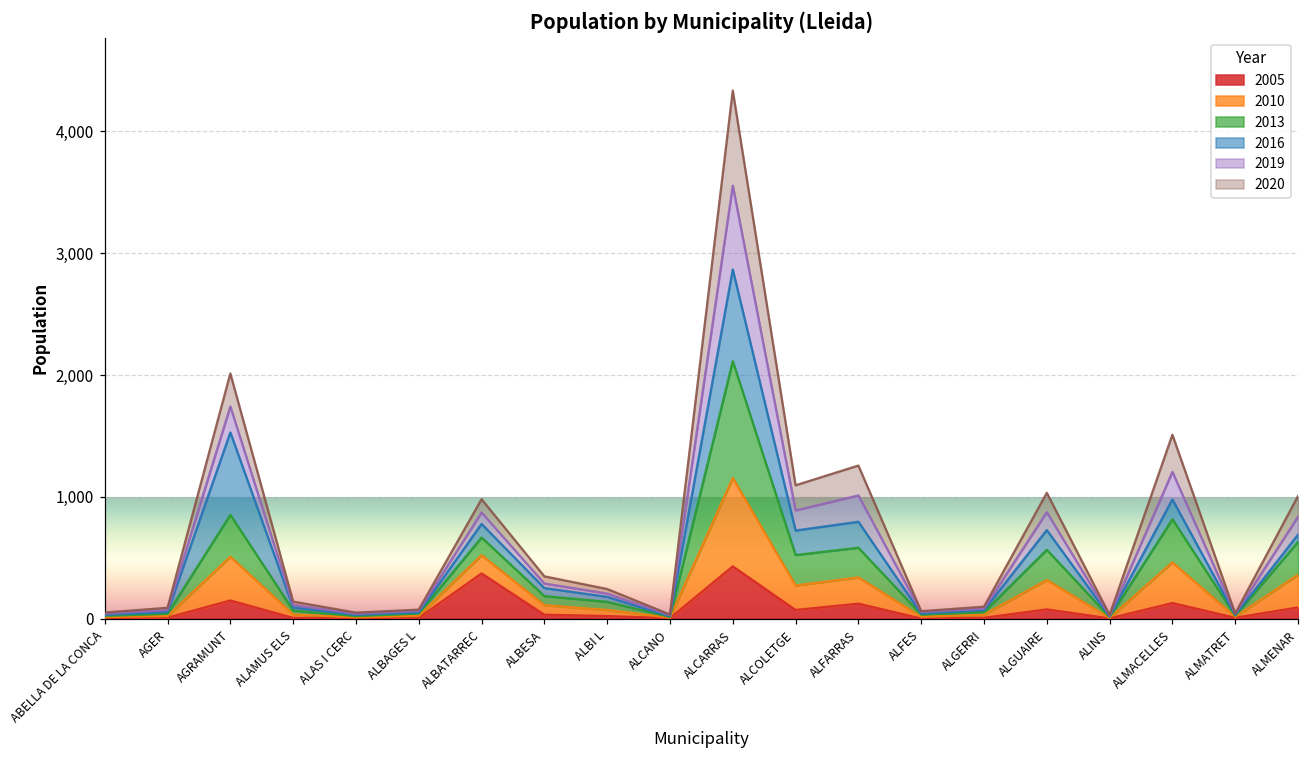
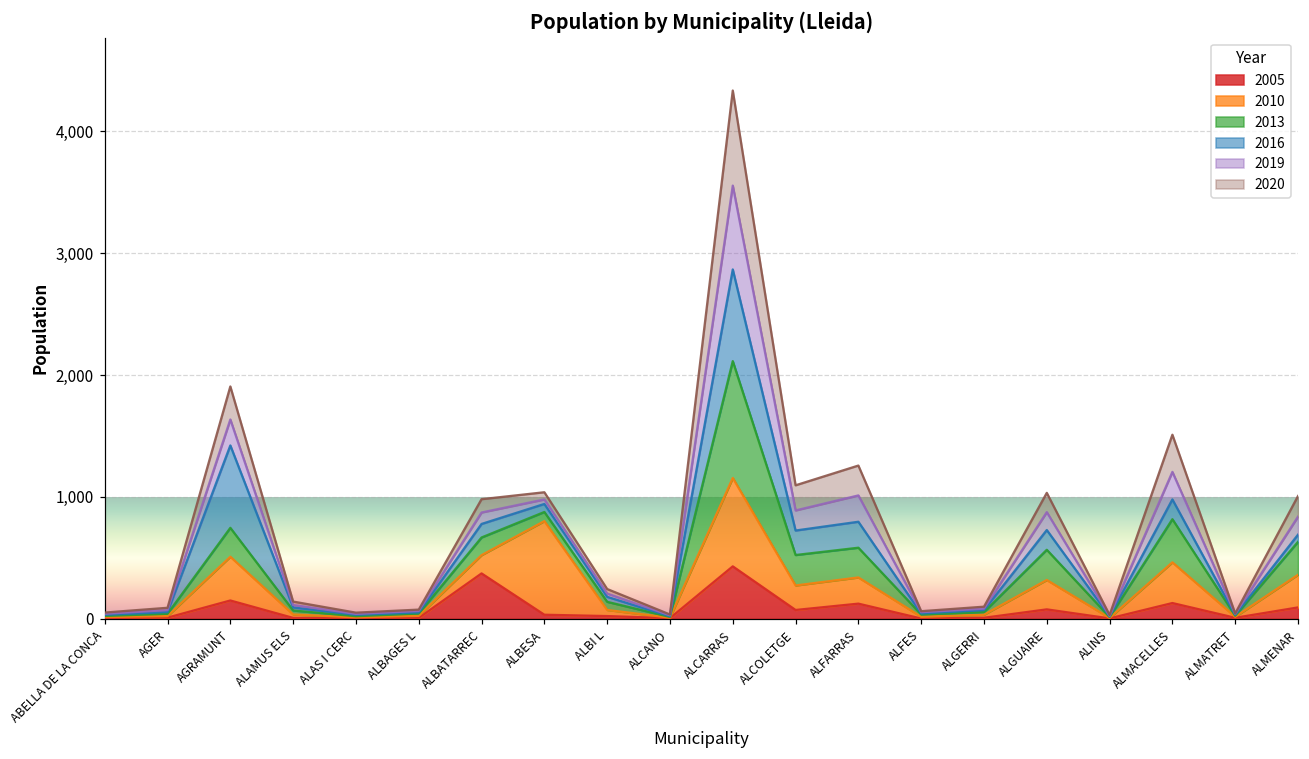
2013, AGRAMUNT: 340 -> 240
2010, ALBESA: 80 -> 770
